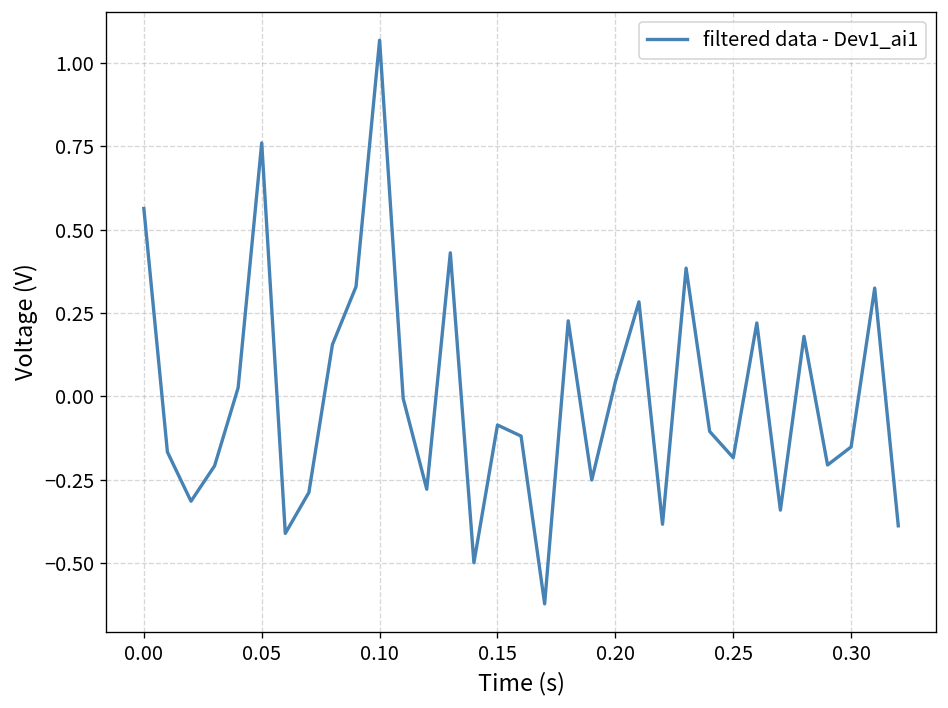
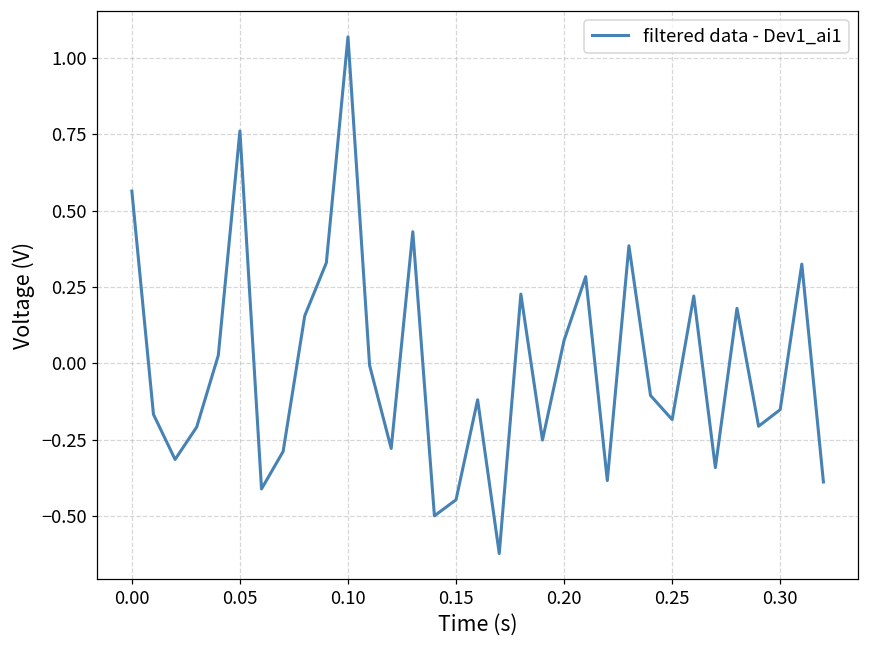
0.15: -0.09 -> -0.45
0.20: 0.04 -> 0.08
